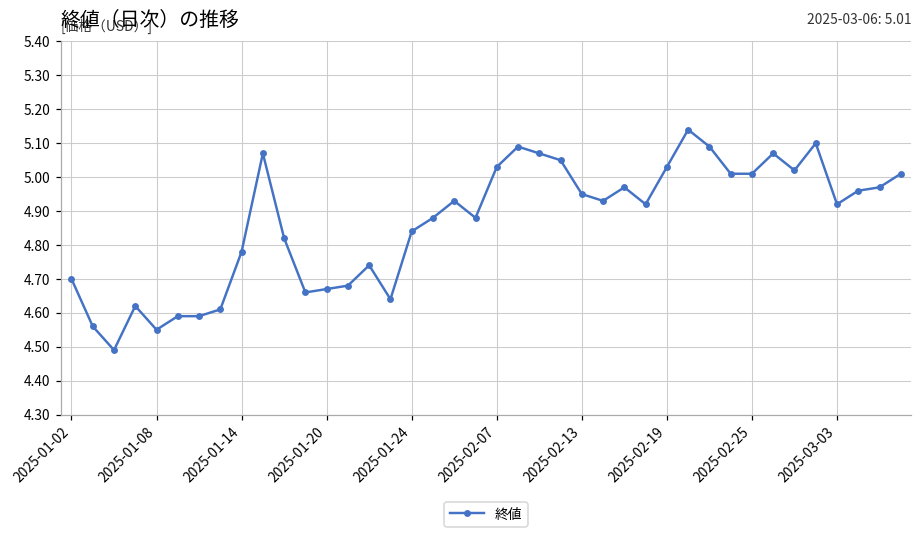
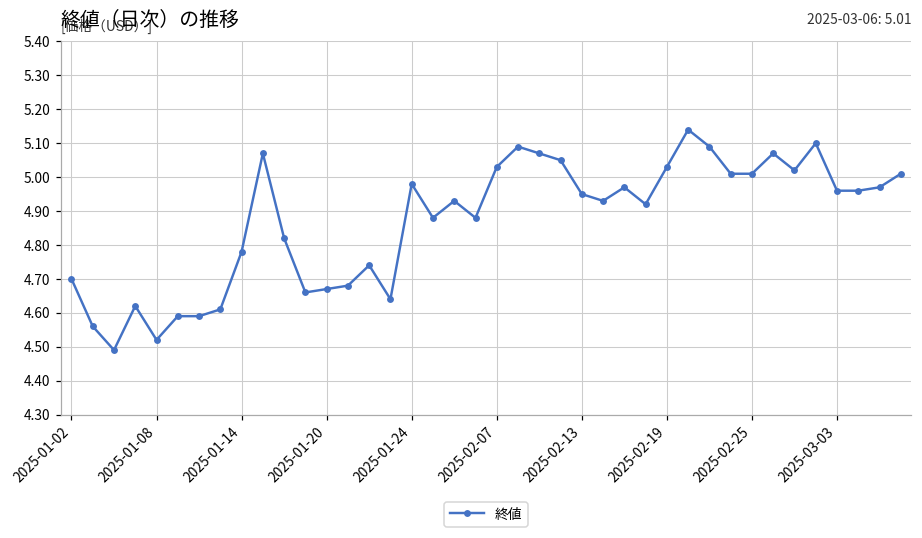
2025-01-08: 4.55 -> 4.52
2025-01-24: 4.84 -> 4.98
2025-03-03: 4.92 -> 4.96
